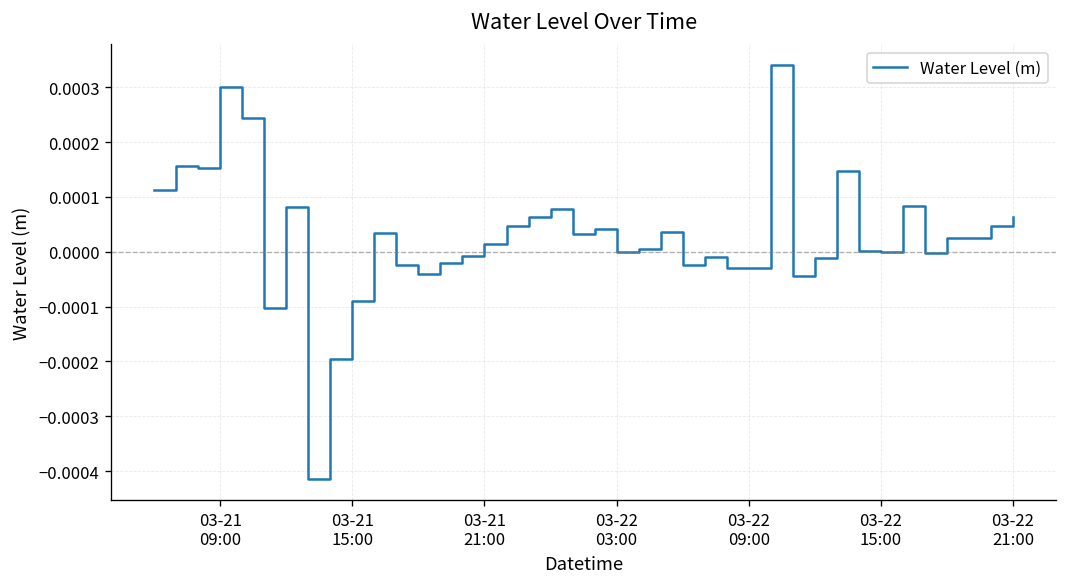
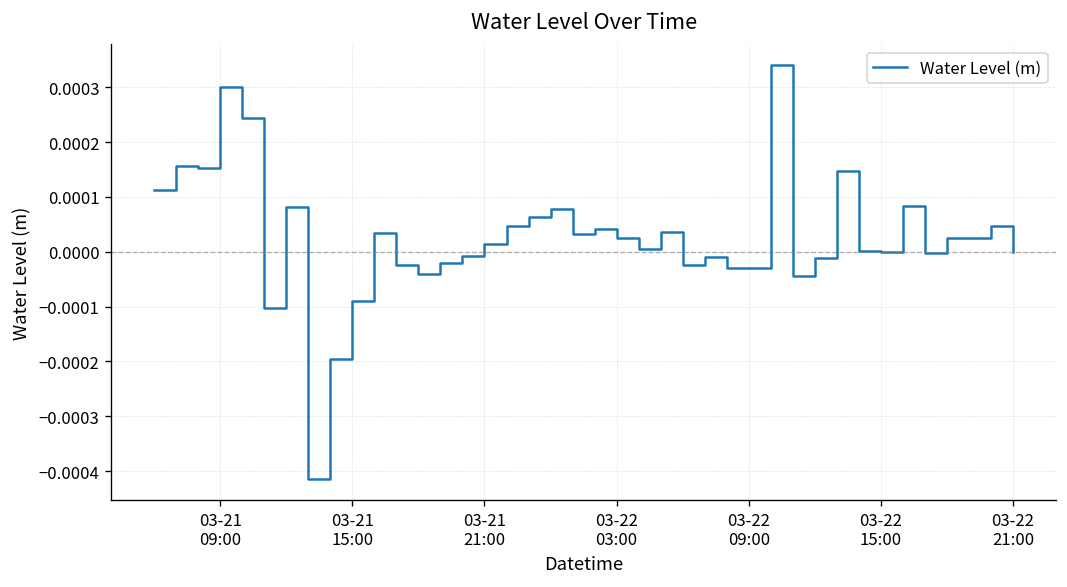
03-22 03:00: 0.00000 -> 0.00003
03-22 21:00: 0.0001 -> 0.0000
